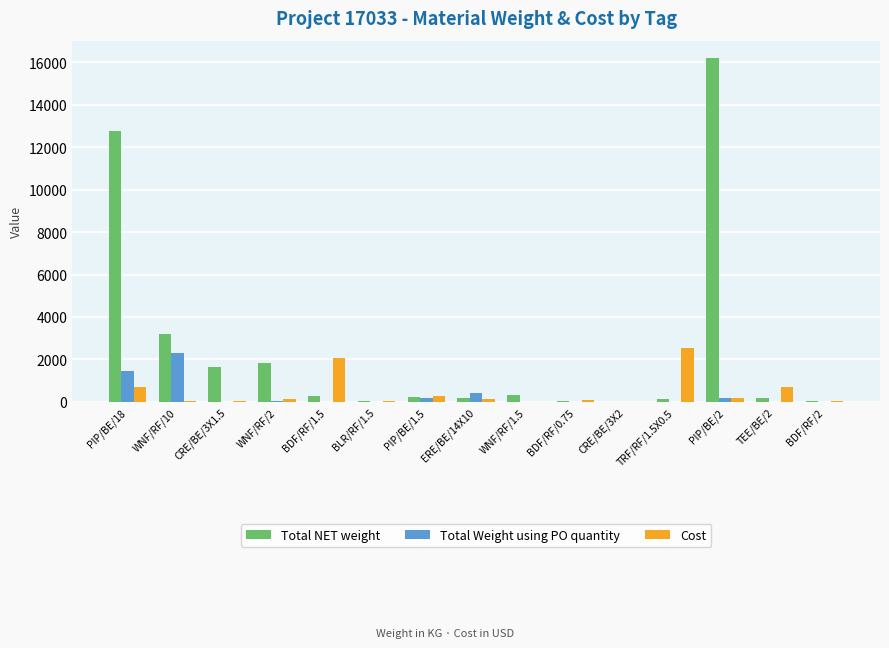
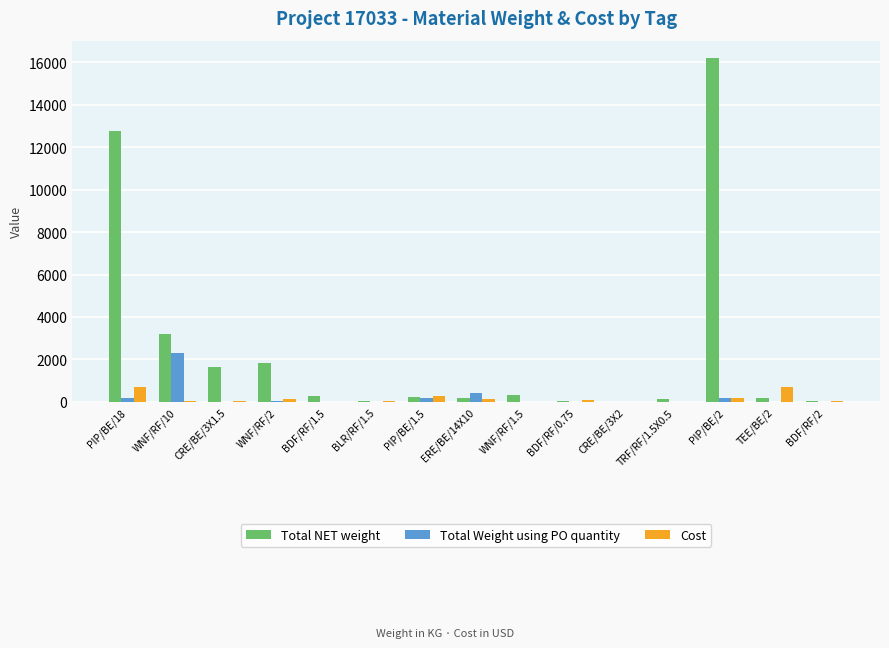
Total Weight using PO quantity, PIP/BE/18: 1500 -> 200
Cost, BDF/RF/1.5: 2100 -> 0
Cost, TRF/RF/1.5X0.5: 2500 -> 0
